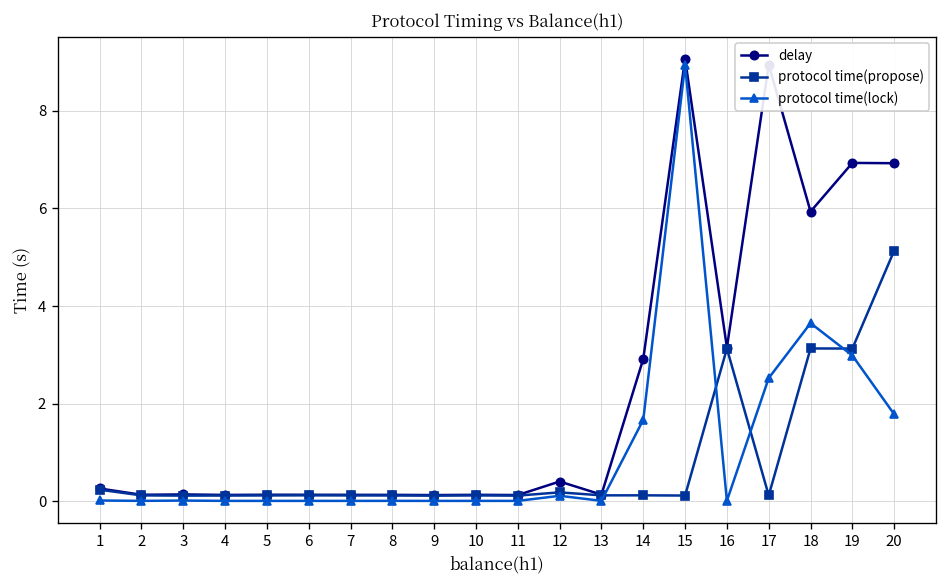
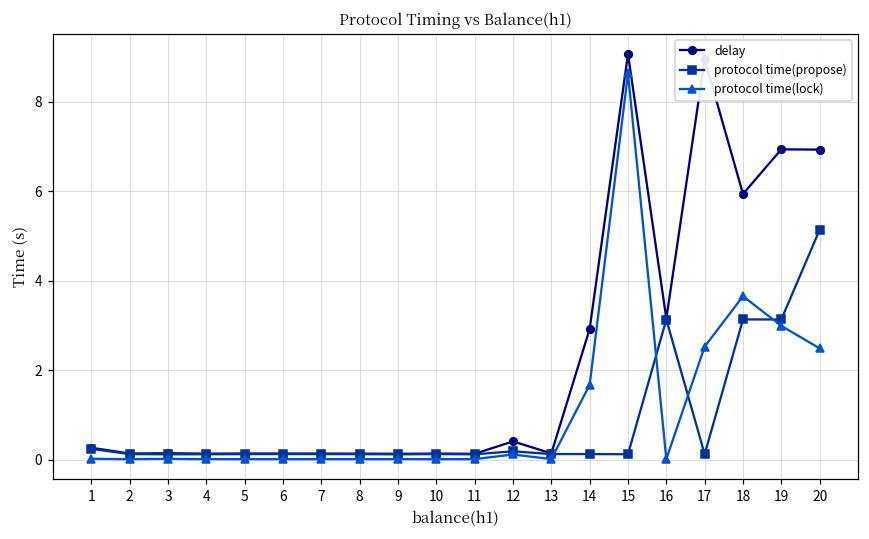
protocol time(lock), 15: 8.9 -> 8.6
protocol time(lock), 20: 1.8 -> 2.5
